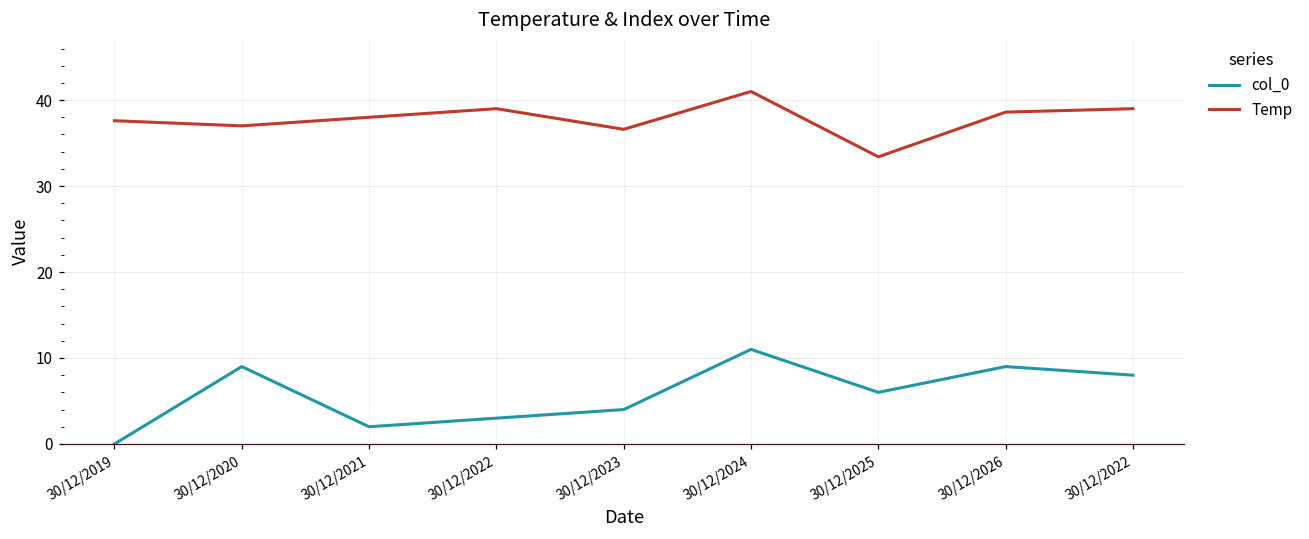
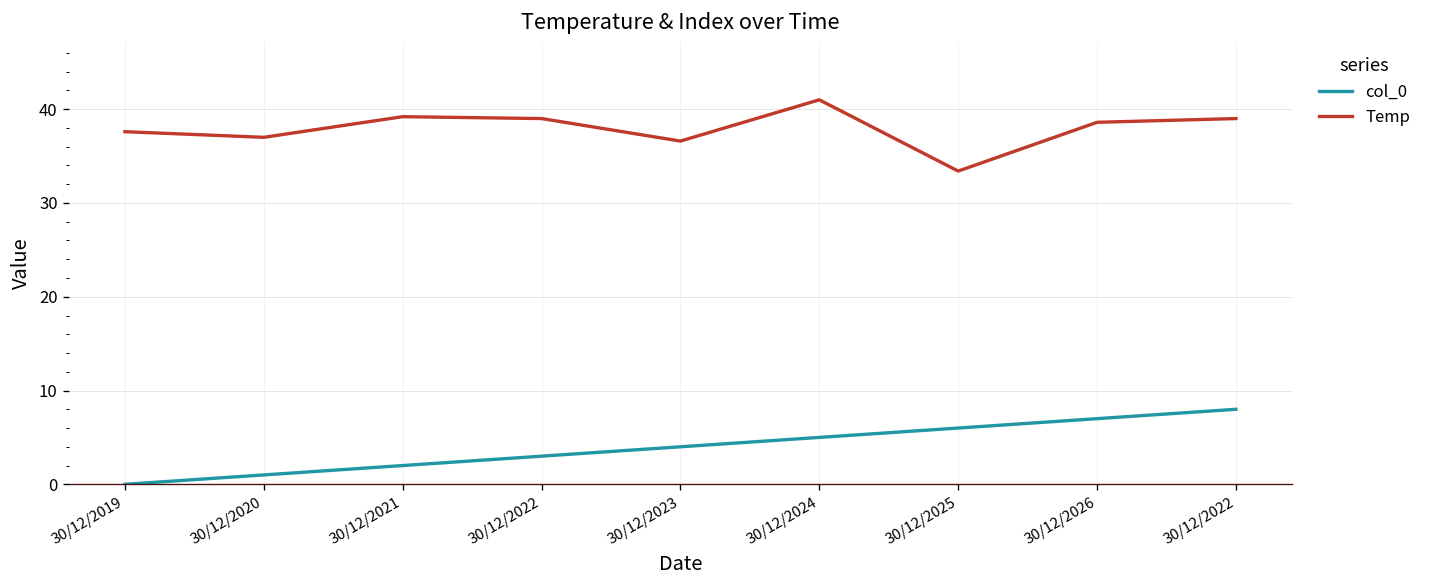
col_0, 30/12/2020: 9 -> 1
Temp, 30/12/2021: 38 -> 39
col_0, 30/12/2024: 11 -> 5
col_0, 30/12/2026: 9 -> 7
